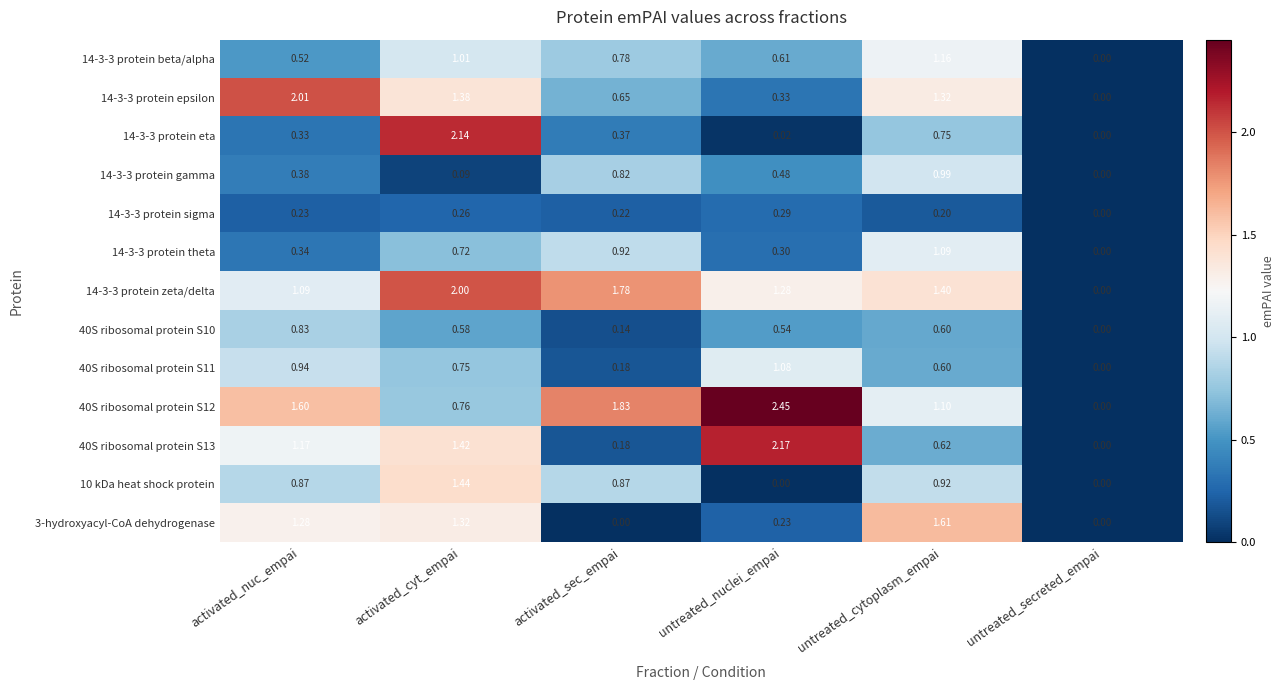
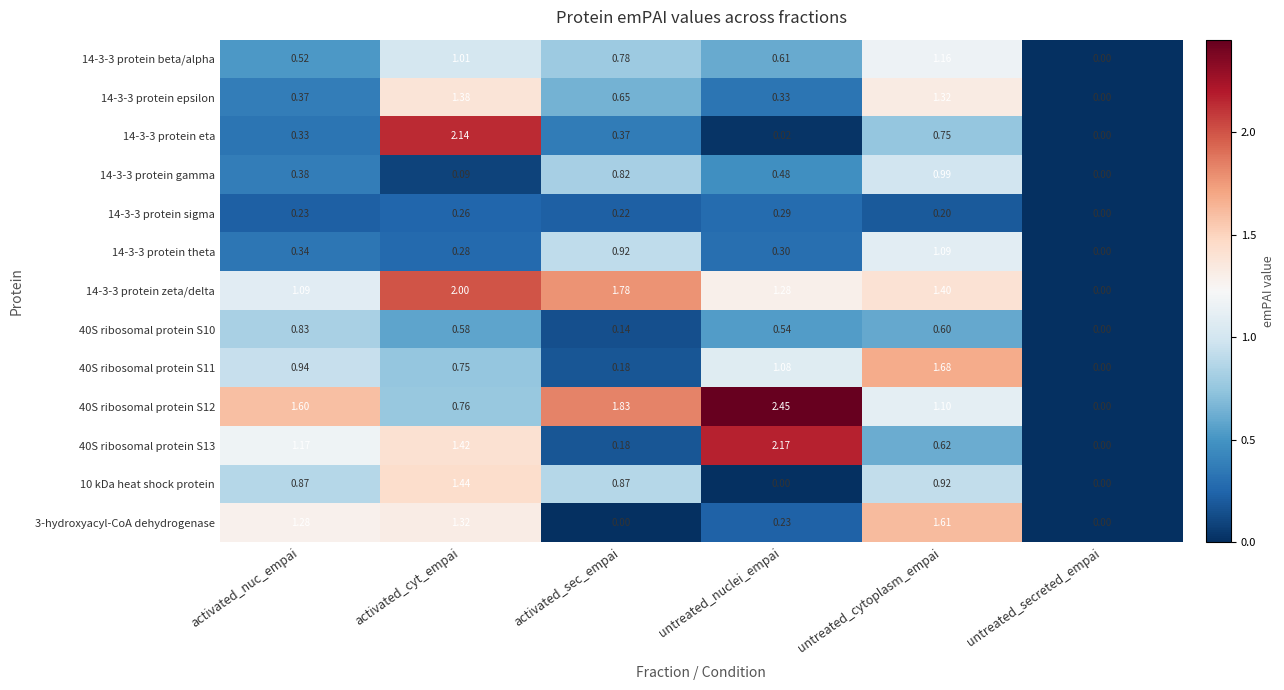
14-3-3 protein epsilon, activated_nuc_empai: 2.01 -> 0.37
14-3-3 protein theta, activated_cyt_empai: 0.72 -> 0.28
40S ribosomal protein S11, untreated_cytoplasm_empai: 0.60 -> 1.68
